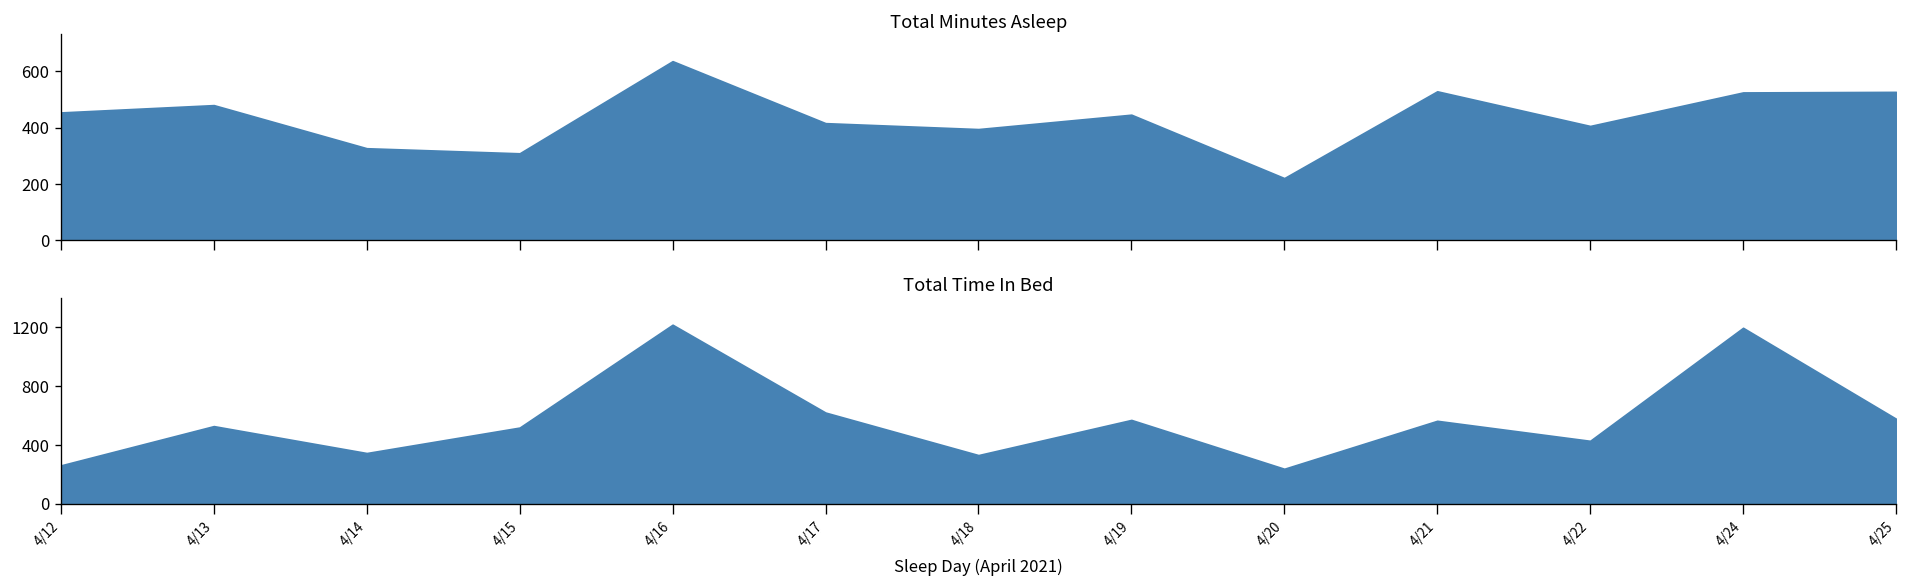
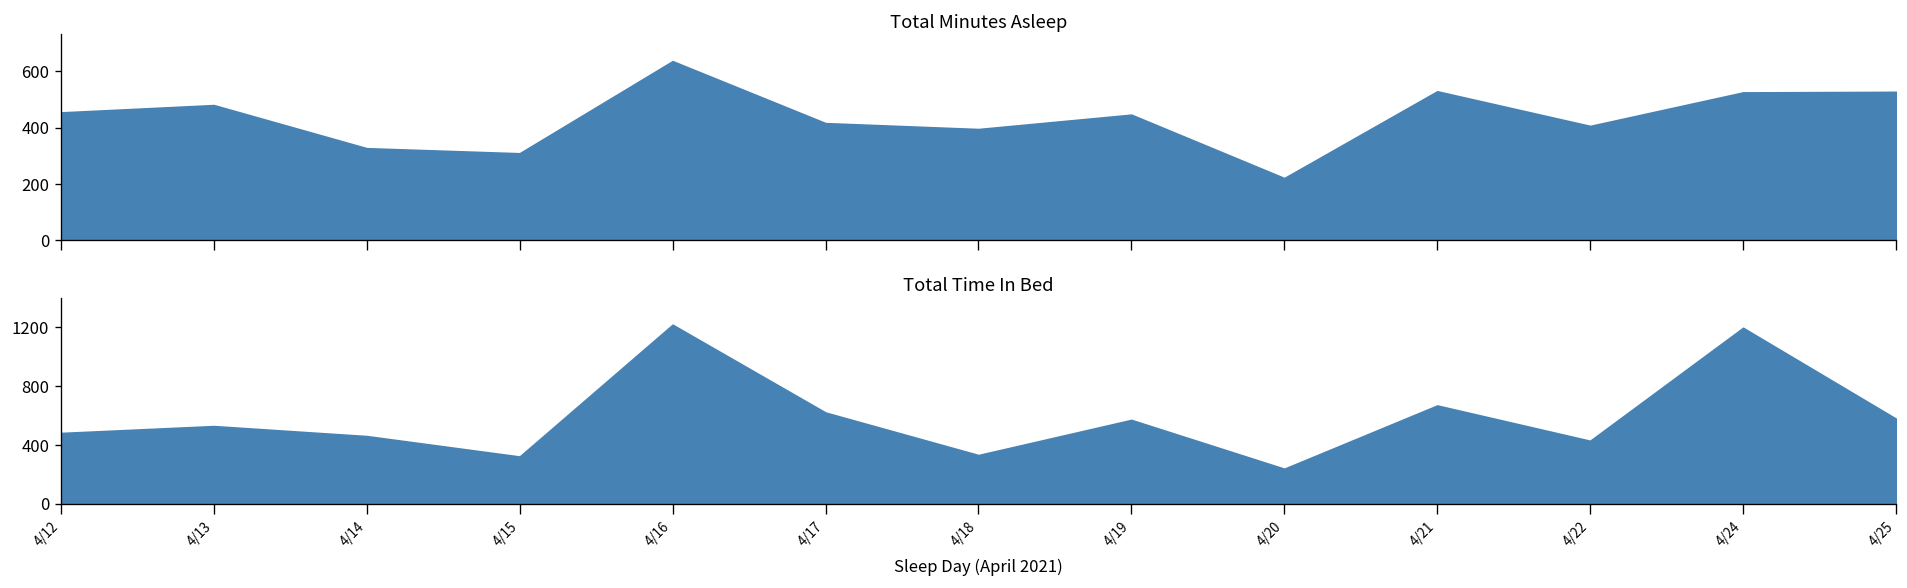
Total Time In Bed, 4/12: 260 -> 480
Total Time In Bed, 4/14: 350 -> 460
Total Time In Bed, 4/15: 520 -> 320
Total Time In Bed, 4/21: 570 -> 670
